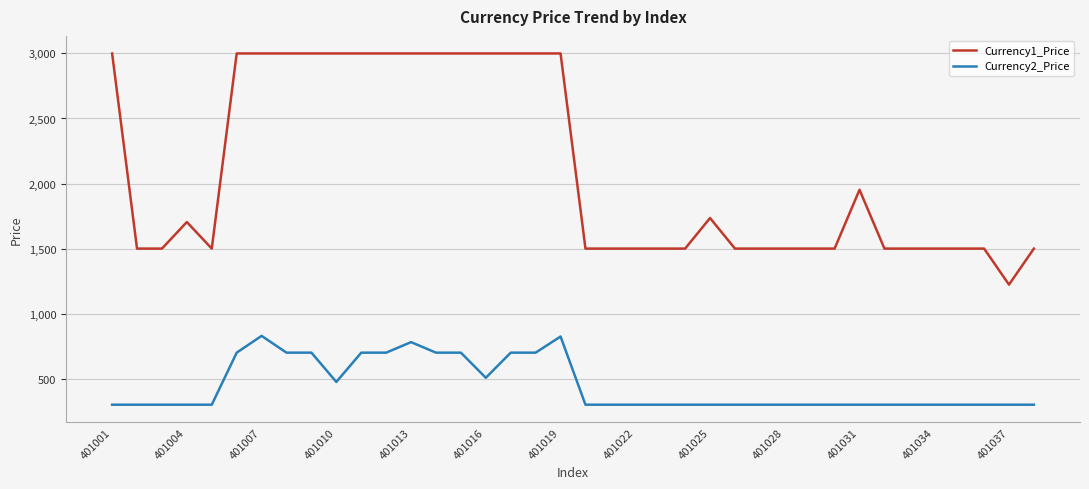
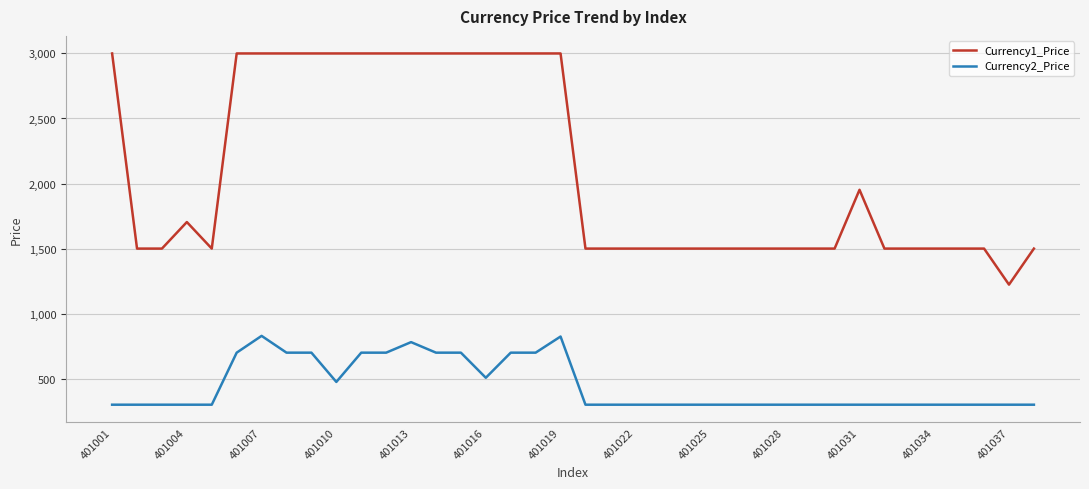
Currency1_Price, 401025: 1,740 -> 1,500
